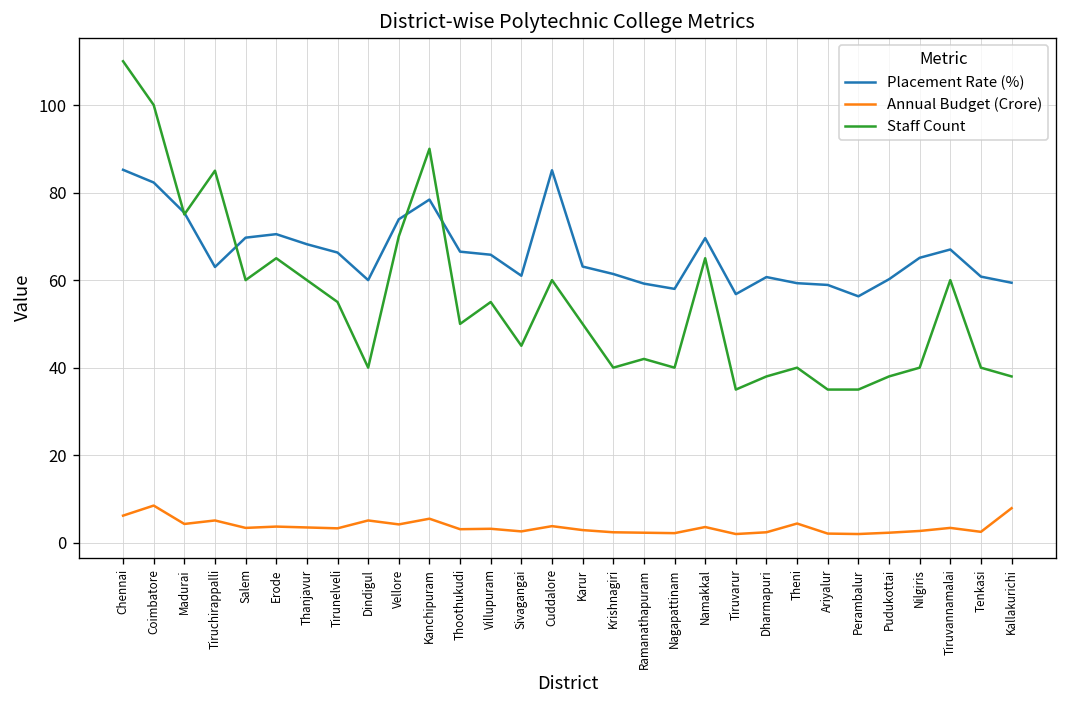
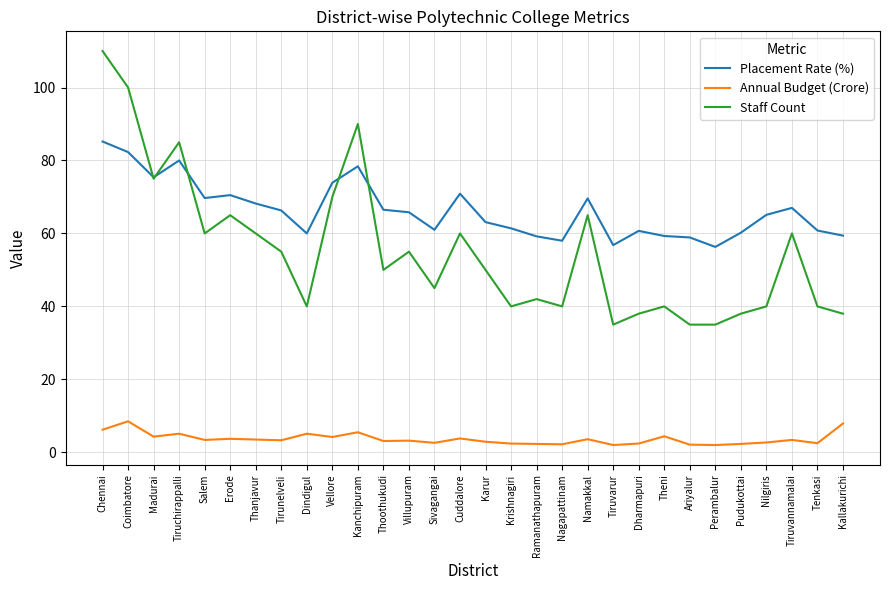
Placement Rate (%), Tiruchirappalli: 63 -> 80
Placement Rate (%), Cuddalore: 85 -> 71
